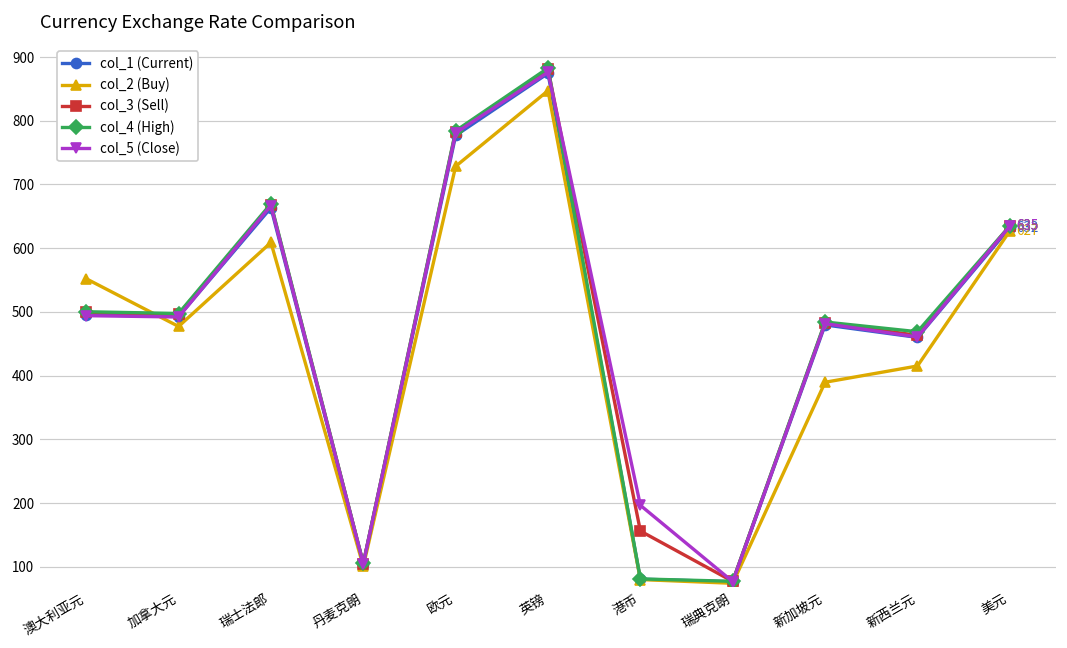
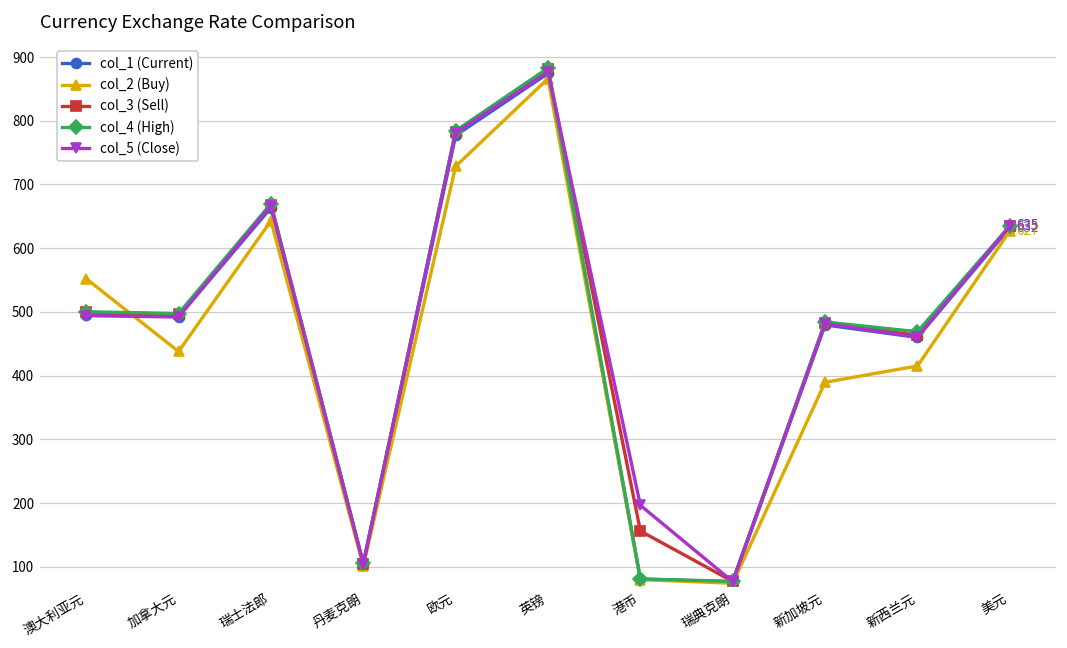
col_2 (Buy), 加拿大元: 480 -> 440
col_2 (Buy), 瑞士法郎: 610 -> 640
col_2 (Buy), 英镑: 850 -> 870
